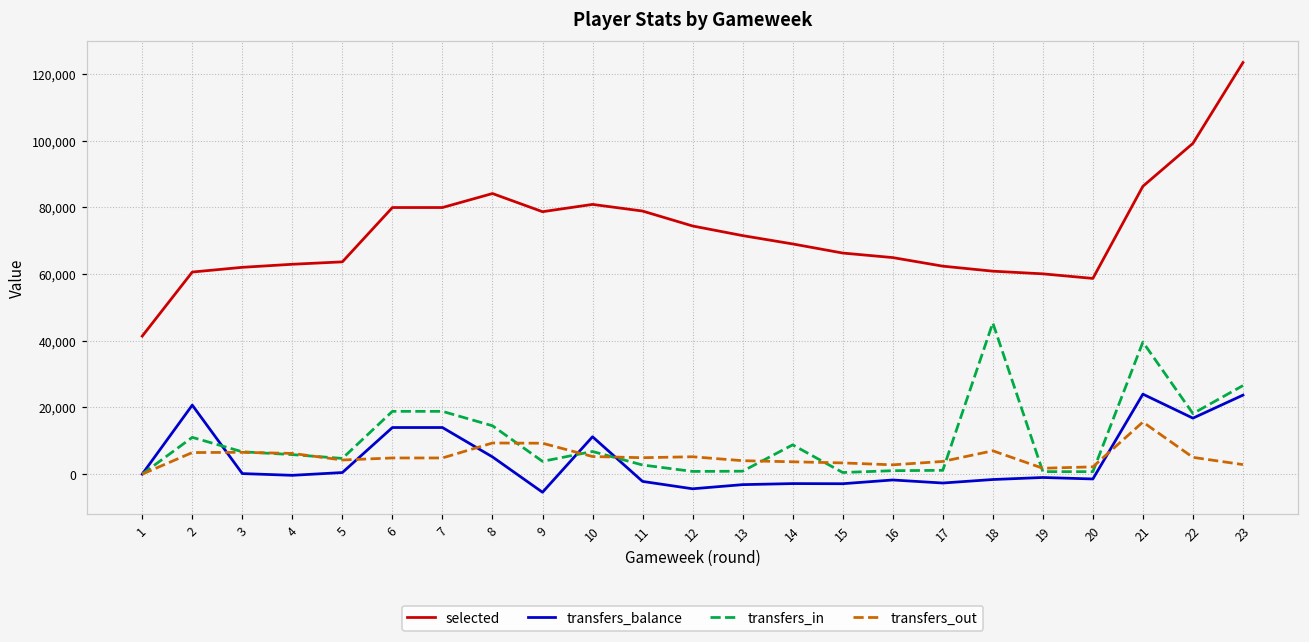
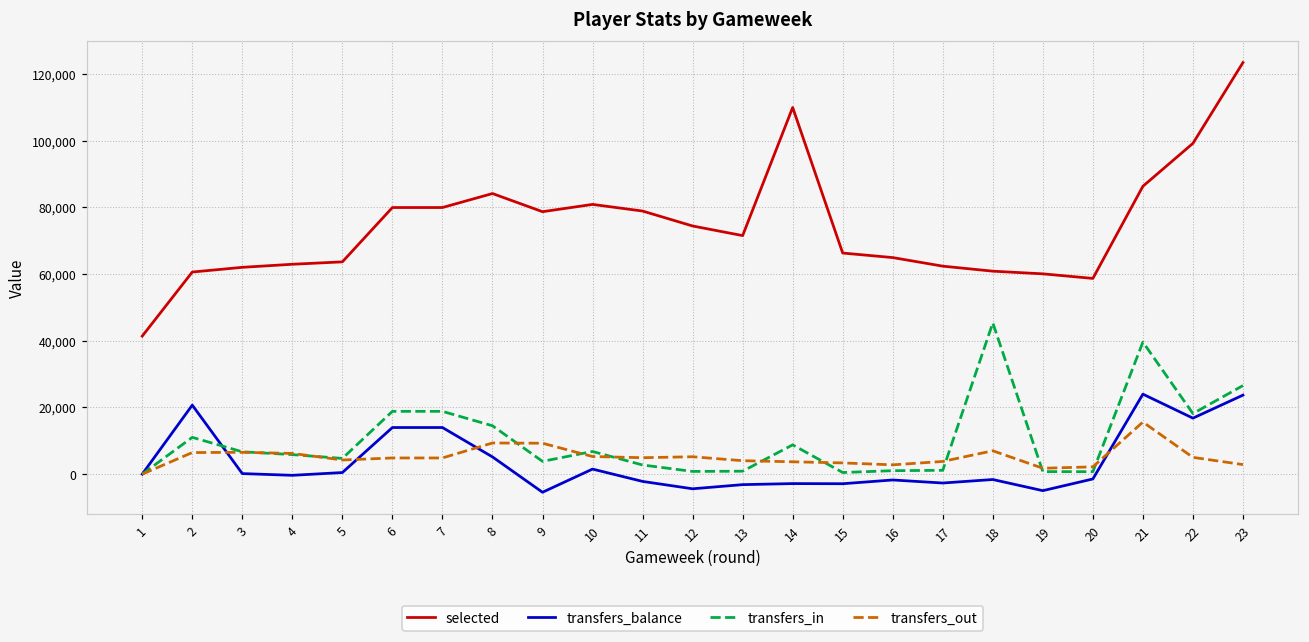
transfers_balance, 10: 11,000 -> 2,000
selected, 14: 69,000 -> 110,000
transfers_balance, 19: -1,000 -> -5,000
